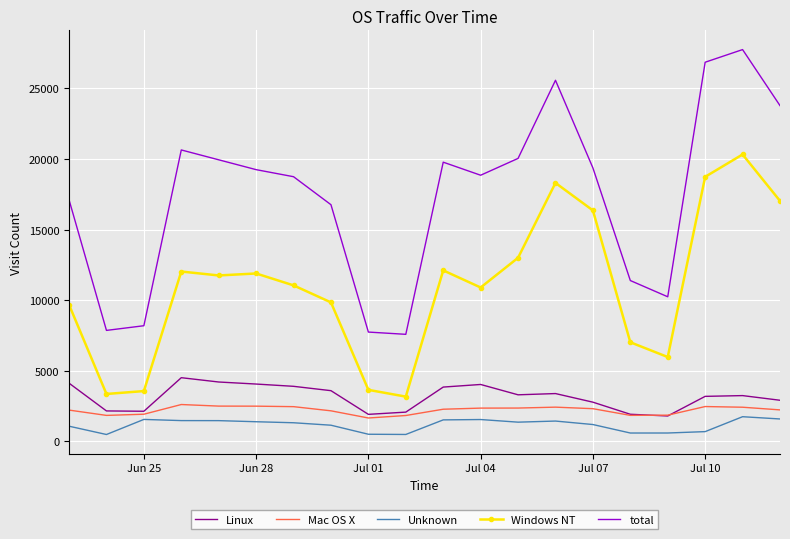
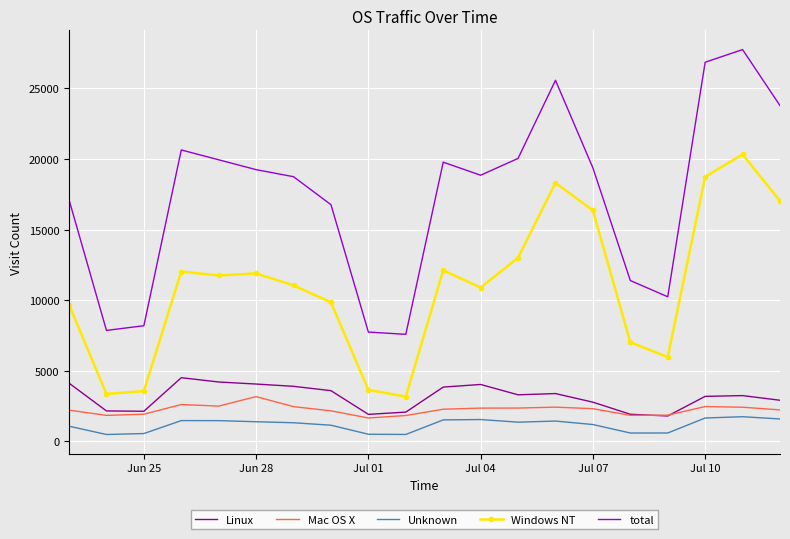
Unknown, Jun 25: 1600 -> 600
Mac OS X, Jun 28: 2500 -> 3200
Unknown, Jul 10: 700 -> 1700
